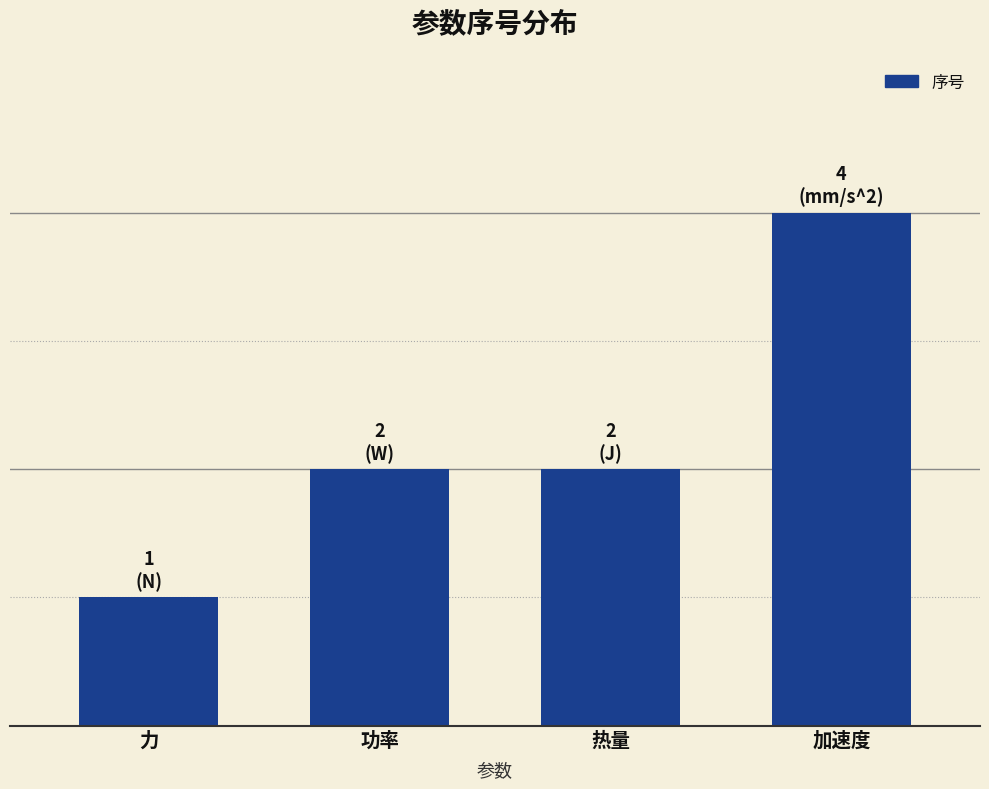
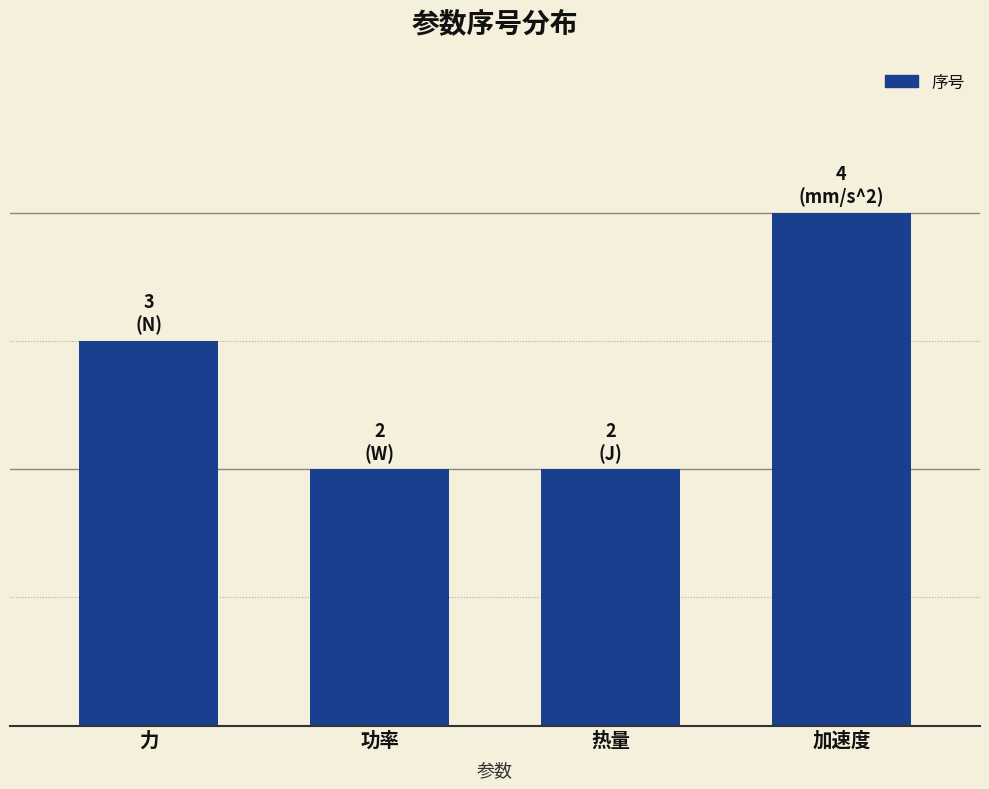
力: 1 -> 3
